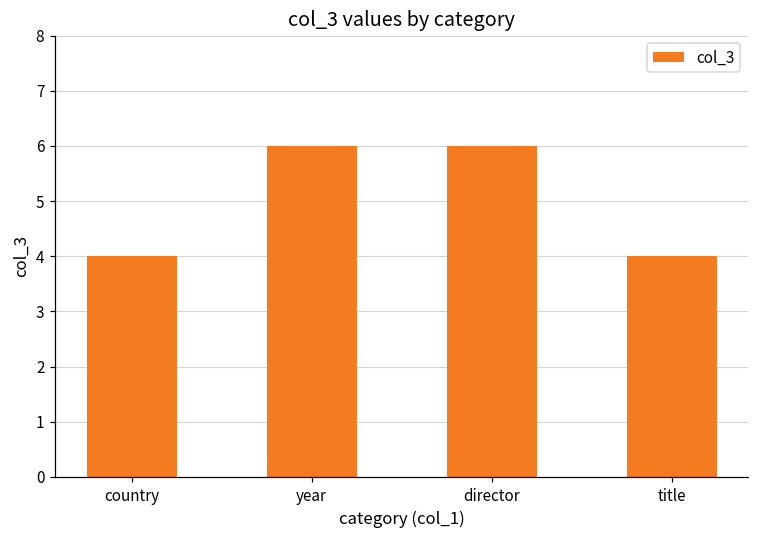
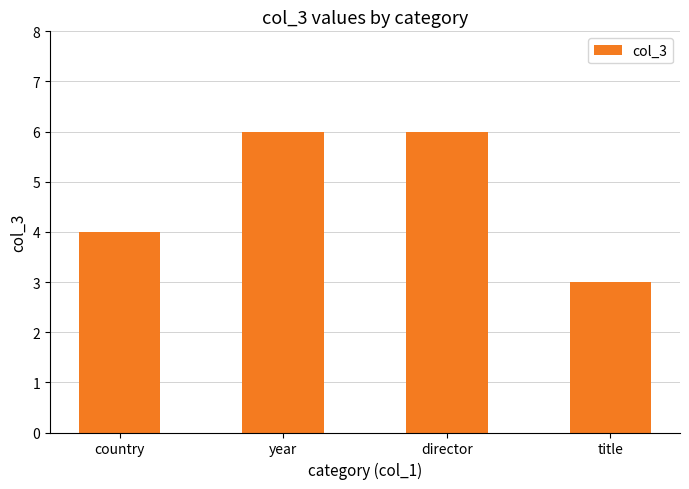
title: 4 -> 3
